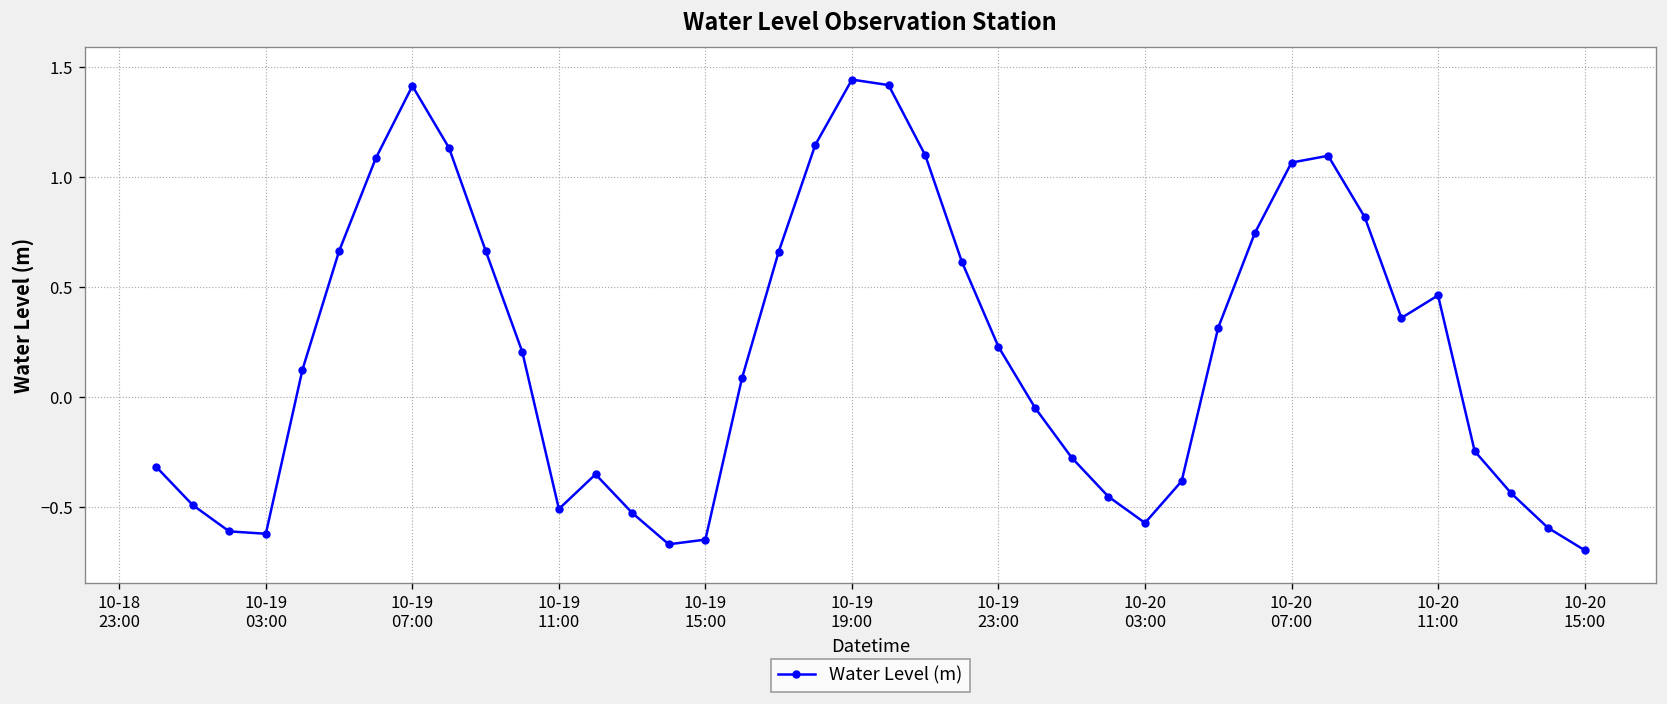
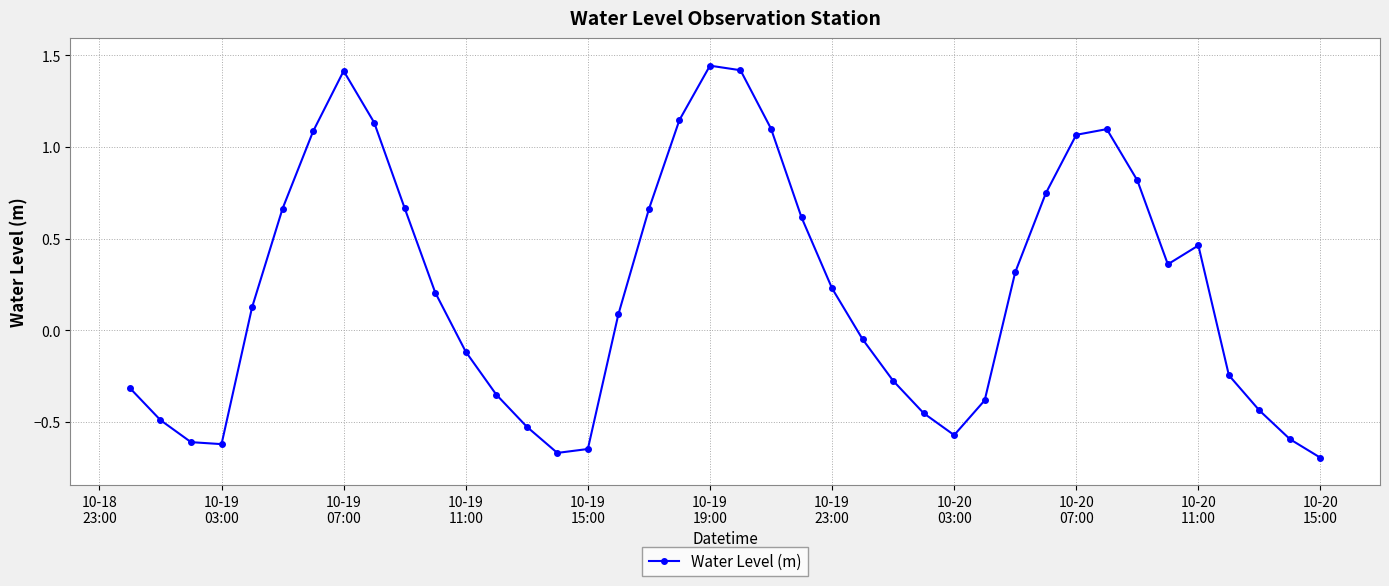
10-19 11:00: -0.51 -> -0.12
